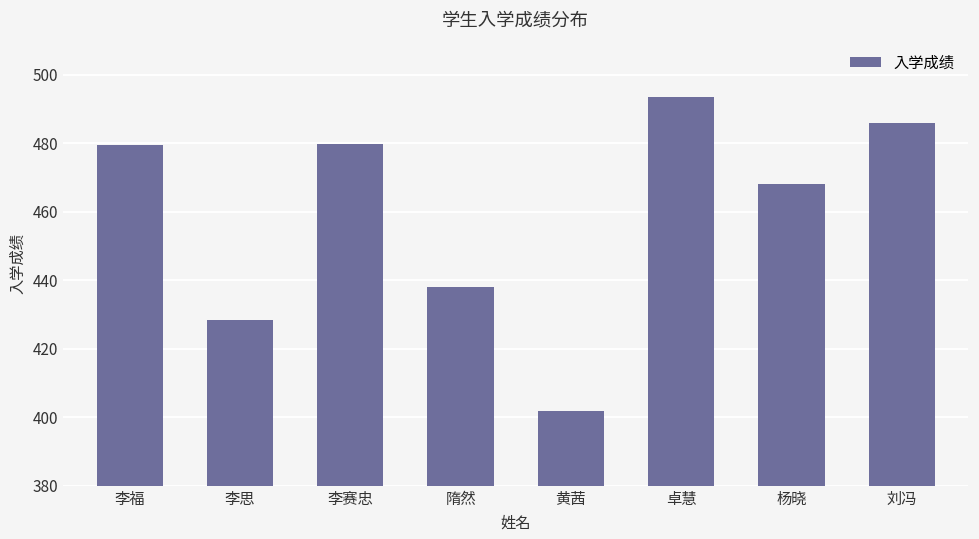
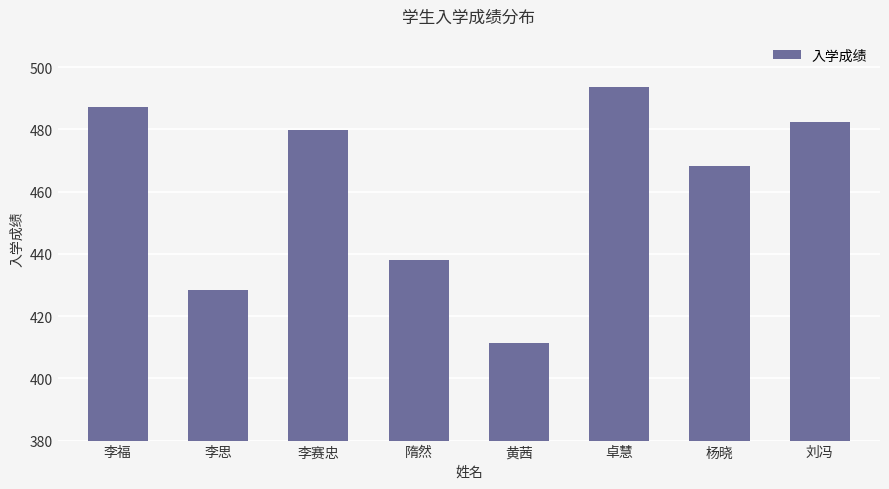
李福: 480 -> 487
黄茜: 402 -> 411
刘冯: 486 -> 482
